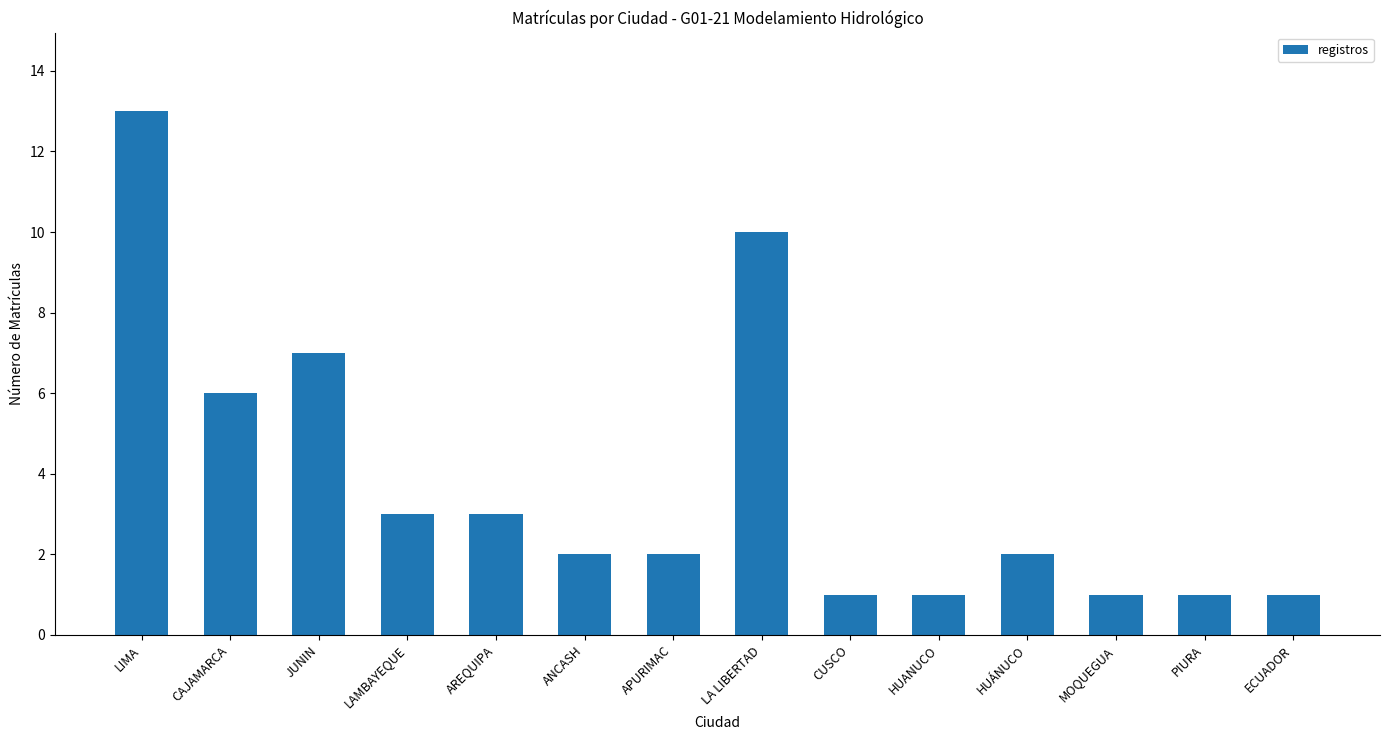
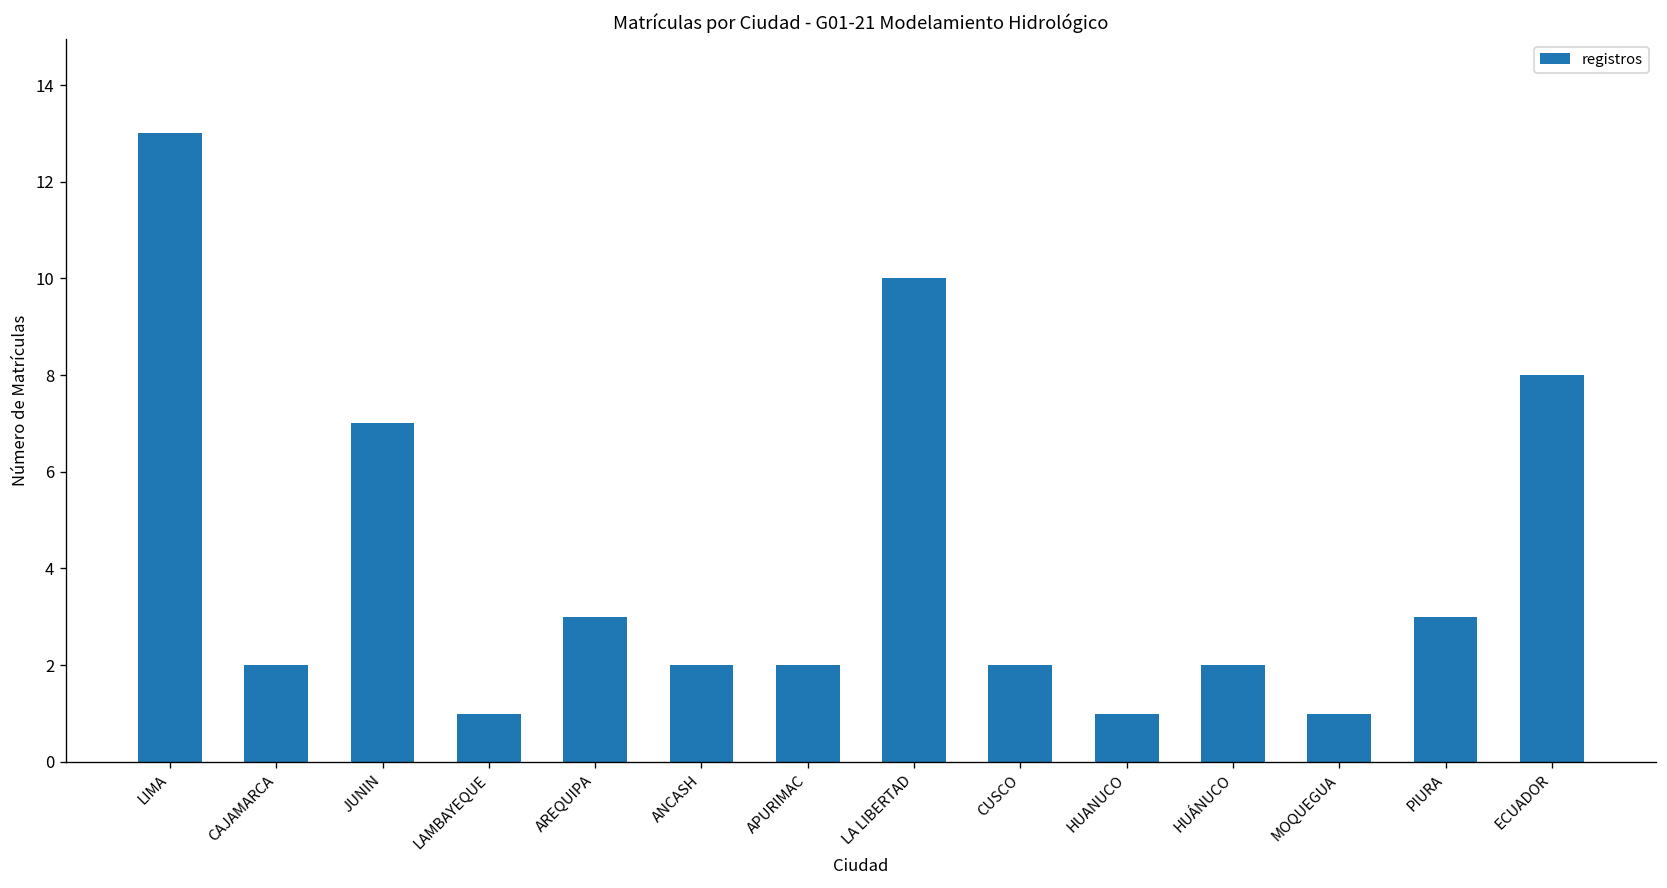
CAJAMARCA: 6 -> 2
LAMBAYEQUE: 3 -> 1
CUSCO: 1 -> 2
PIURA: 1 -> 3
ECUADOR: 1 -> 8
